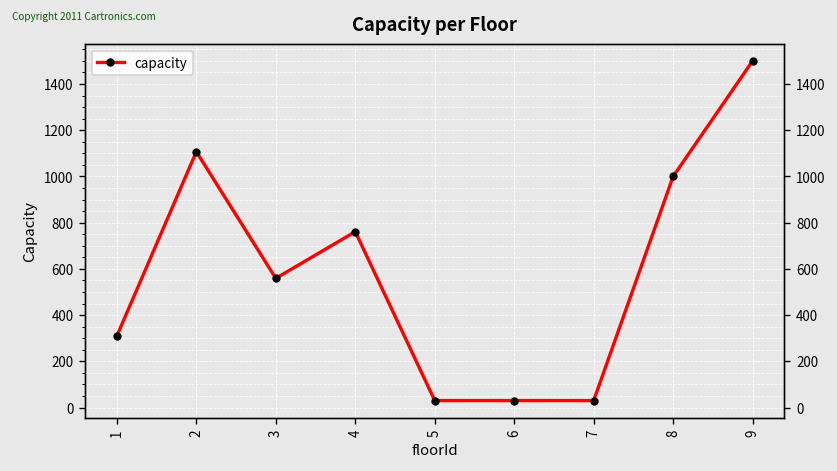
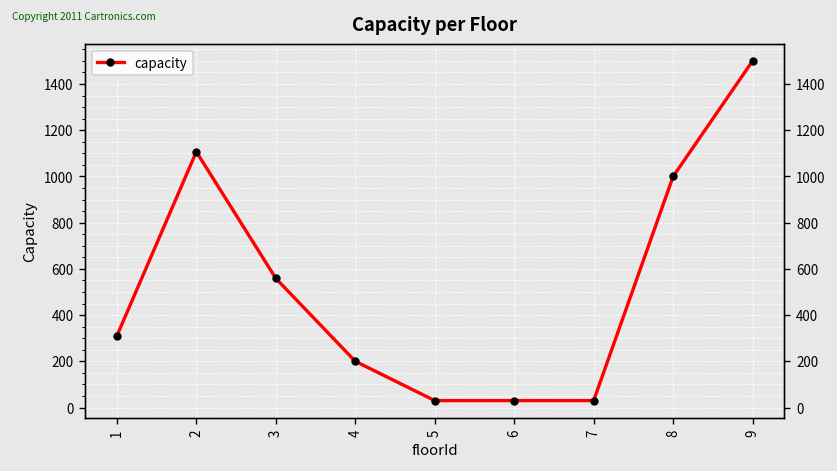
4: 760 -> 200
